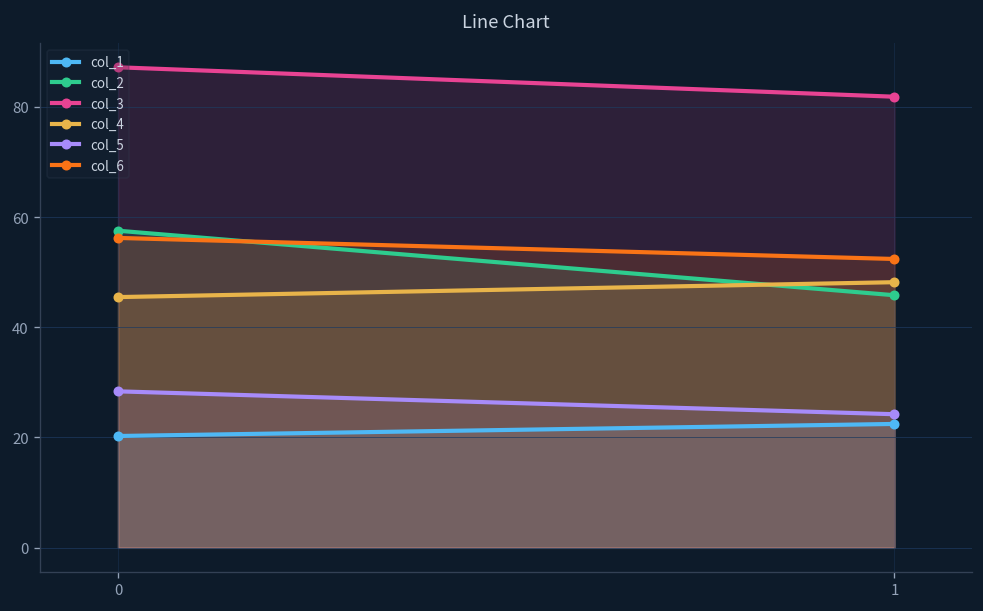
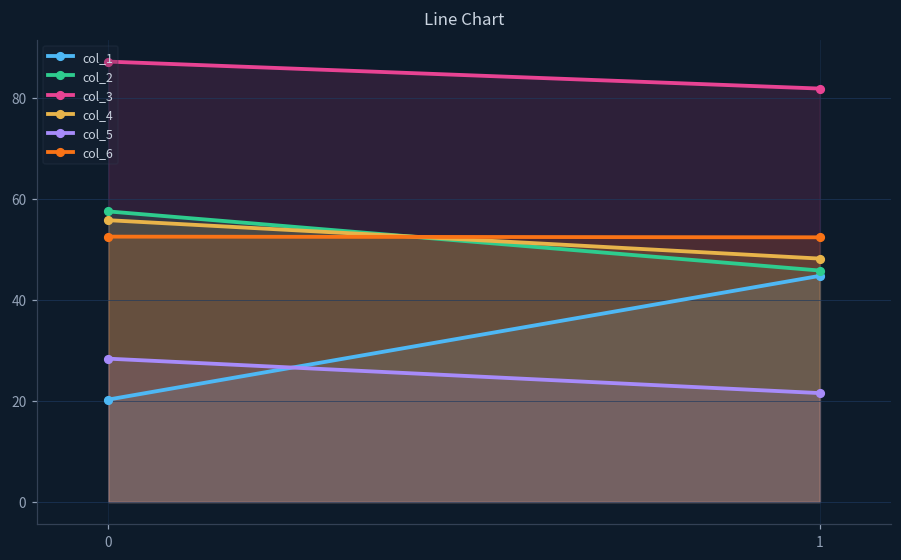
col_4, 0: 45 -> 56
col_6, 0: 56 -> 53
col_1, 1: 22 -> 45
col_5, 1: 24 -> 22
